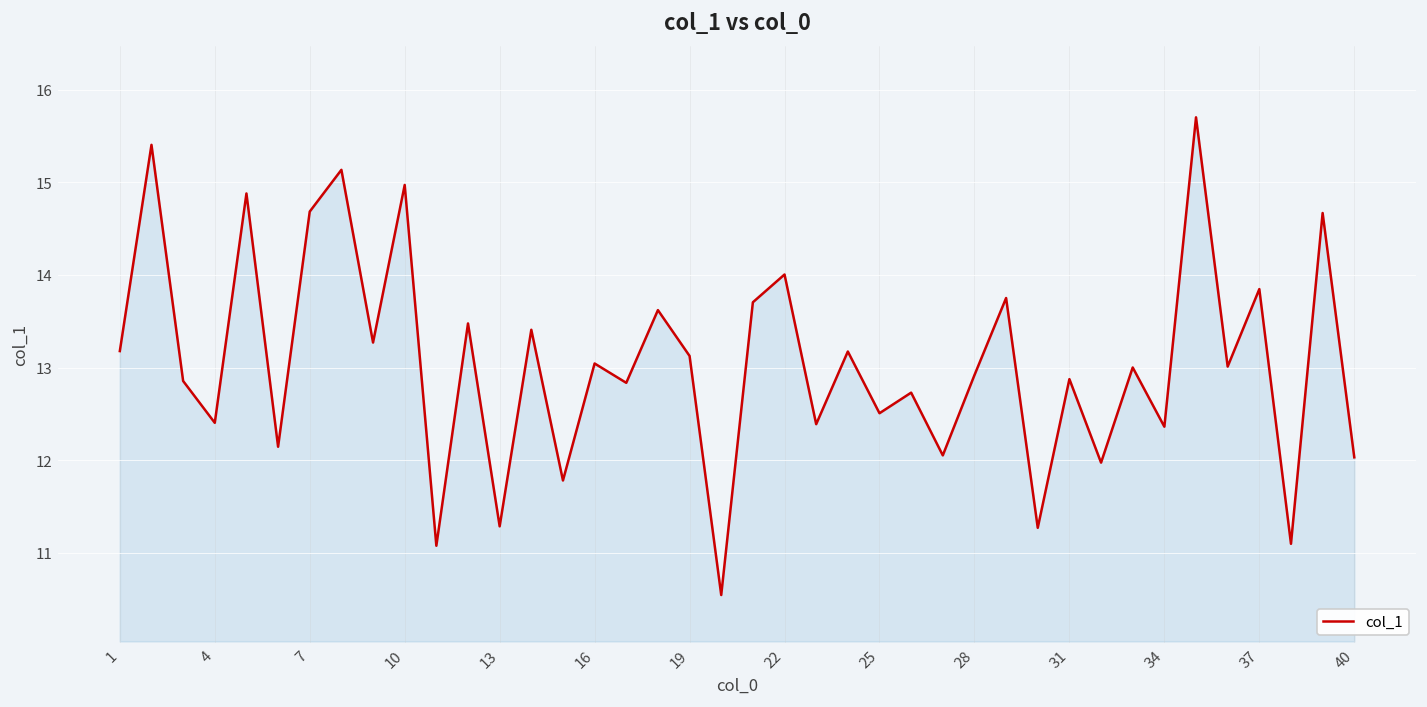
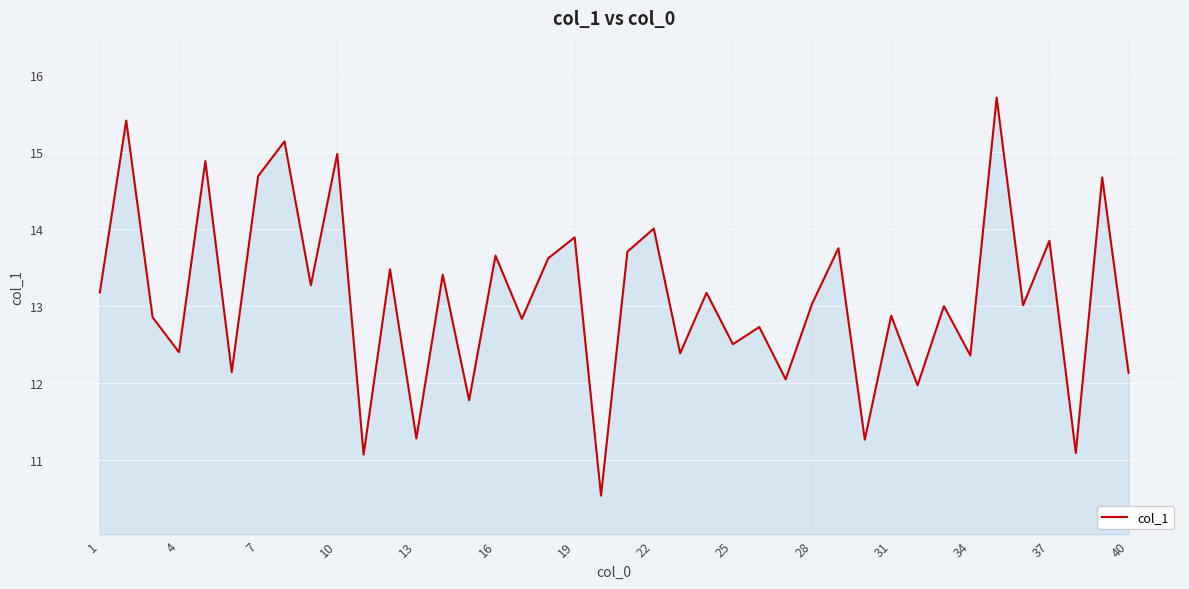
16: 13.0 -> 13.7
19: 13.1 -> 13.9
28: 12.9 -> 13.0
40: 12.0 -> 12.1
